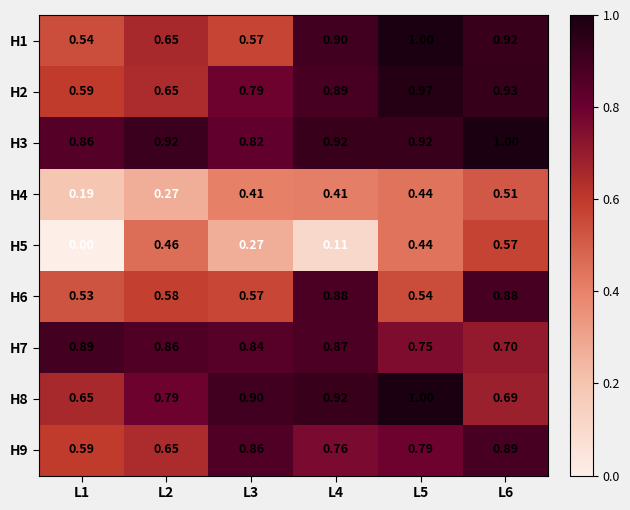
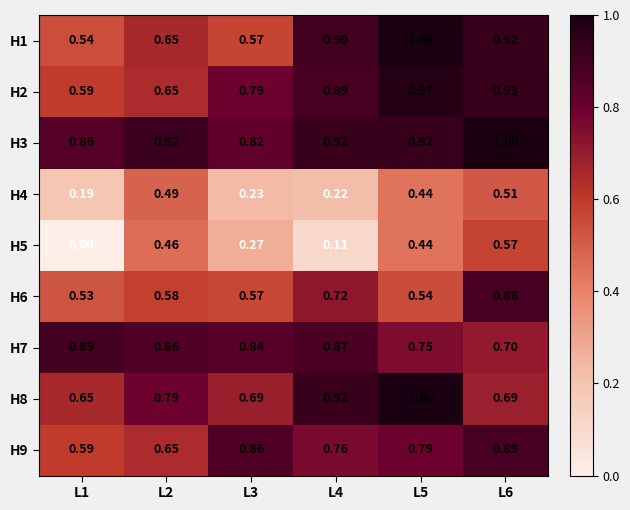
H4, L2: 0.27 -> 0.49
H4, L3: 0.41 -> 0.23
H4, L4: 0.41 -> 0.22
H6, L4: 0.88 -> 0.72
H8, L3: 0.90 -> 0.69
